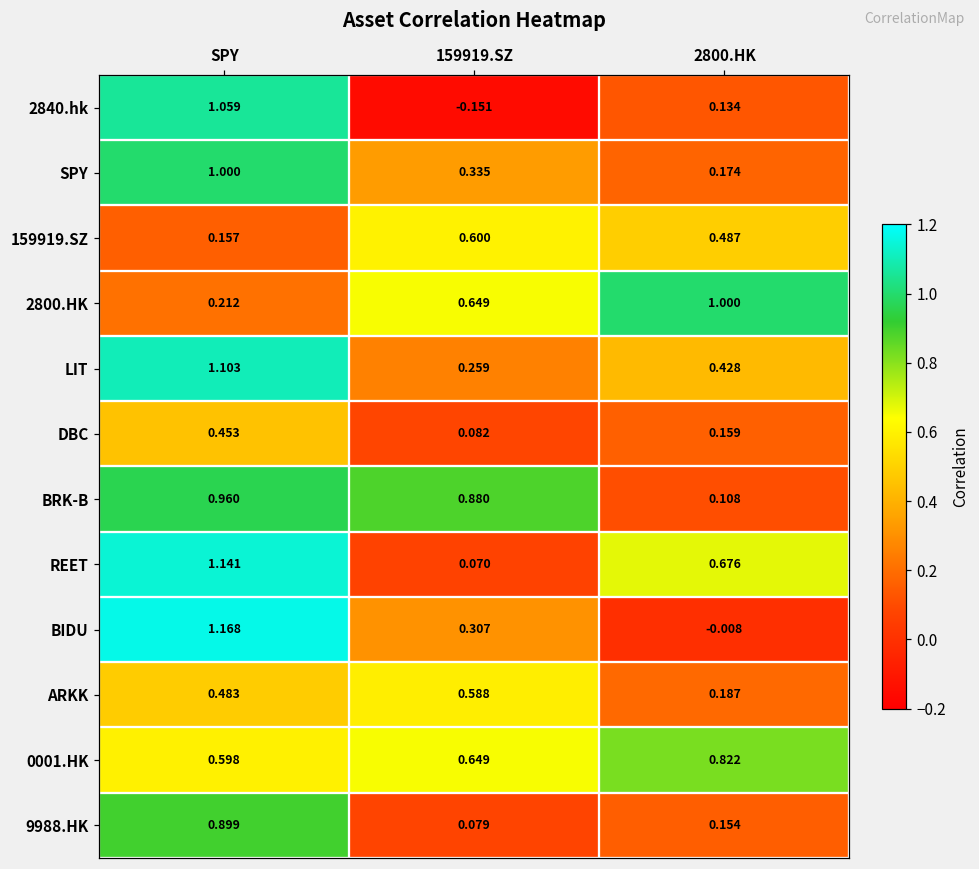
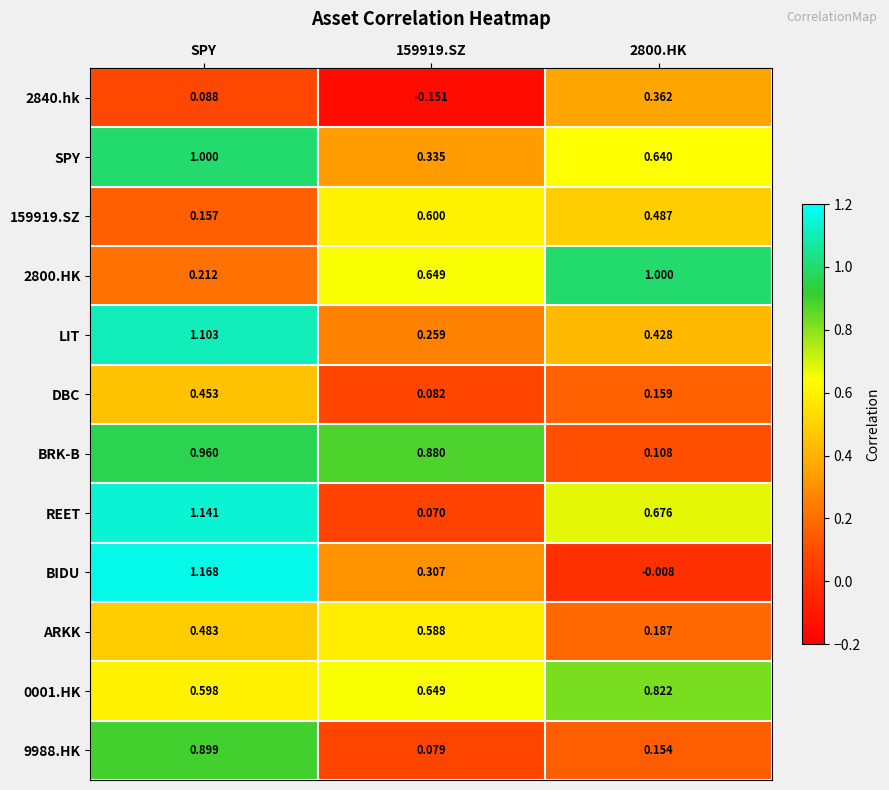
2840.hk, SPY: 1.059 -> 0.088
2840.hk, 2800.HK: 0.134 -> 0.362
SPY, 2800.HK: 0.174 -> 0.640
